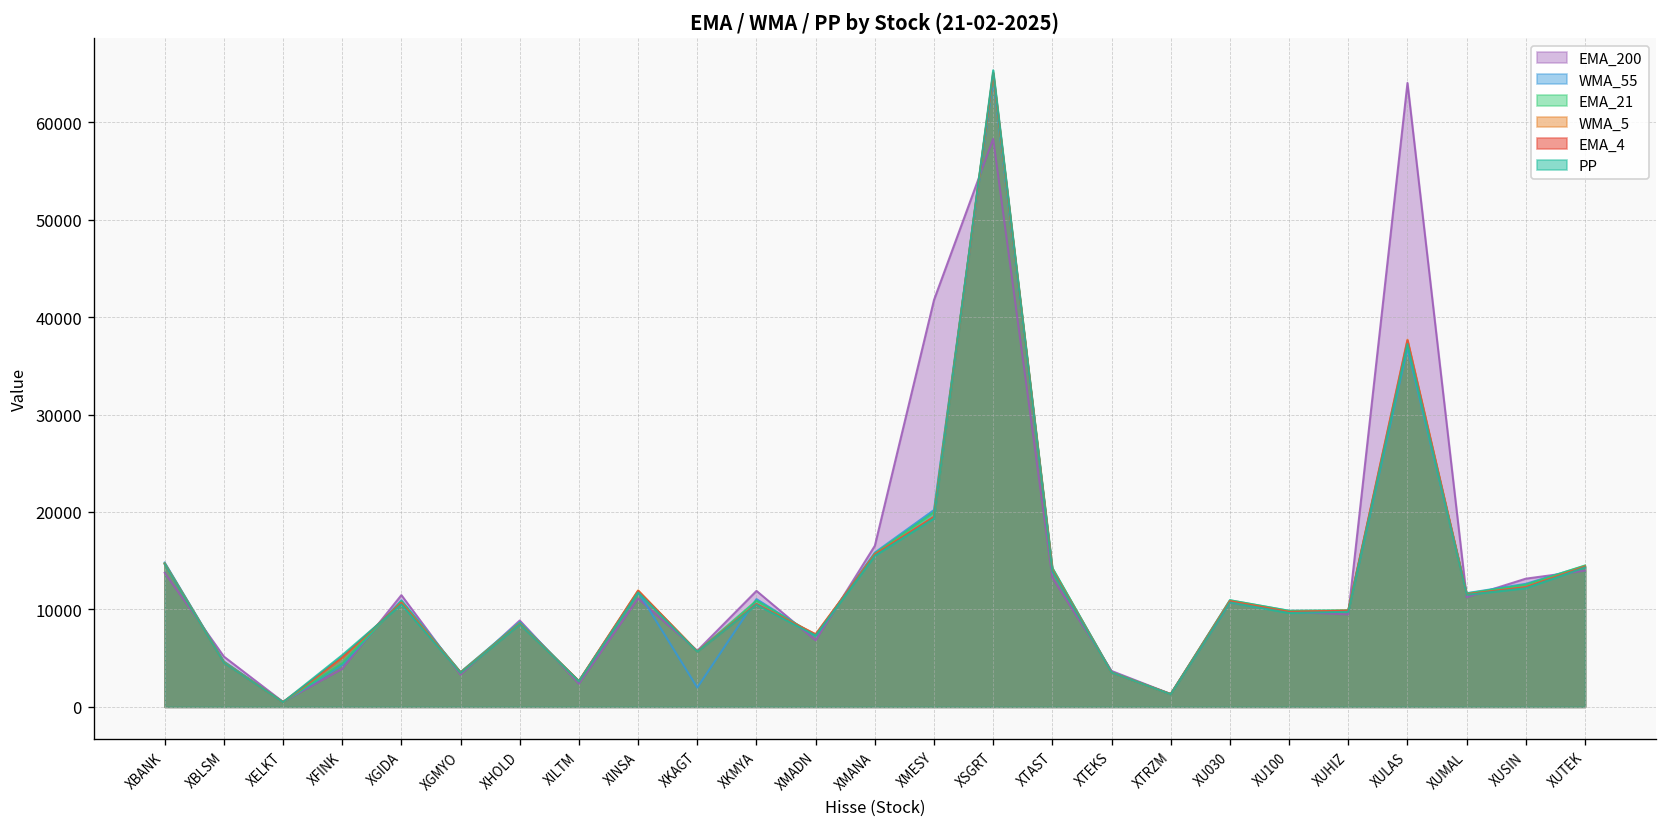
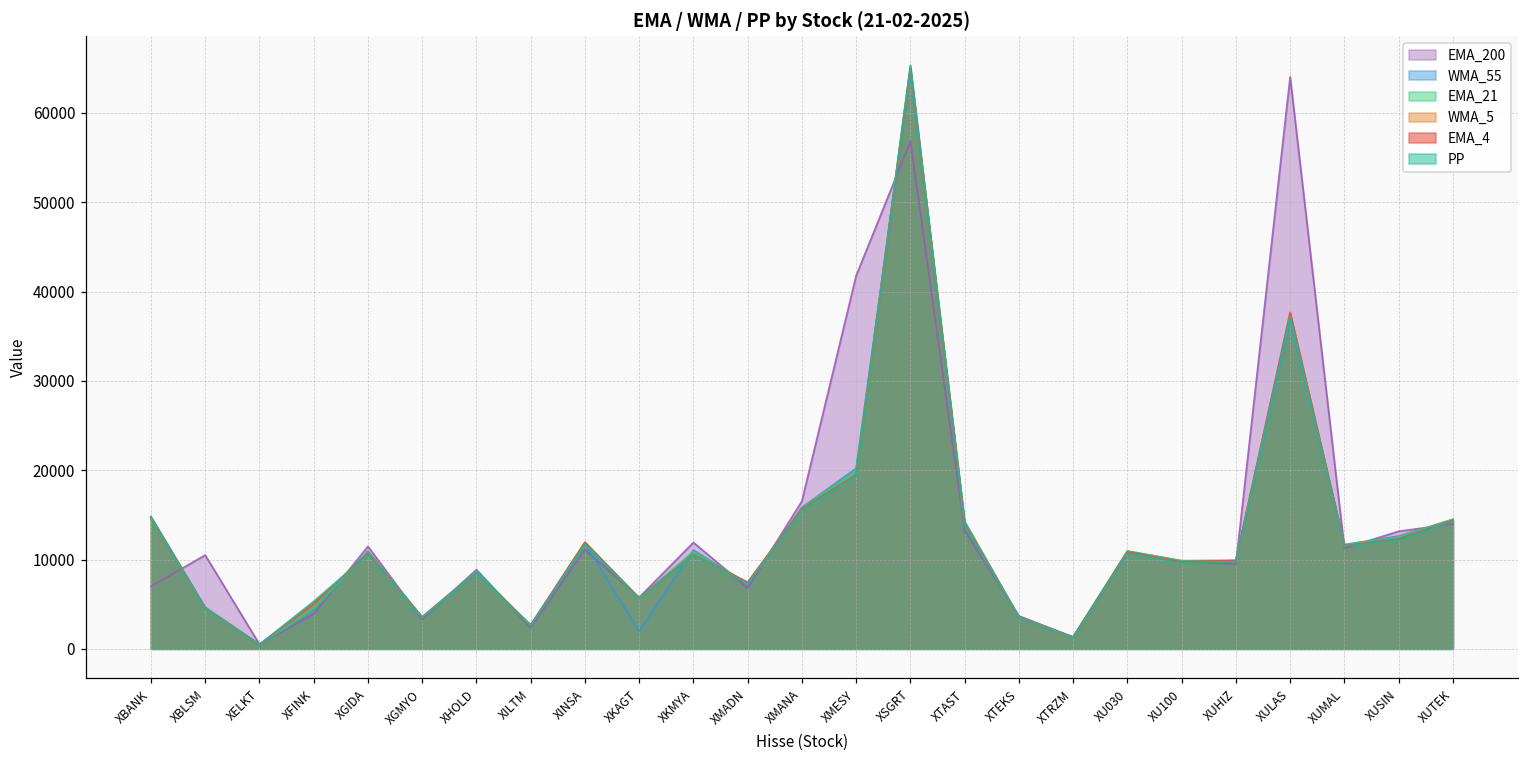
EMA_200, XBANK: 14000 -> 7000
EMA_200, XBLSM: 5000 -> 10000
EMA_200, XSGRT: 58000 -> 57000
